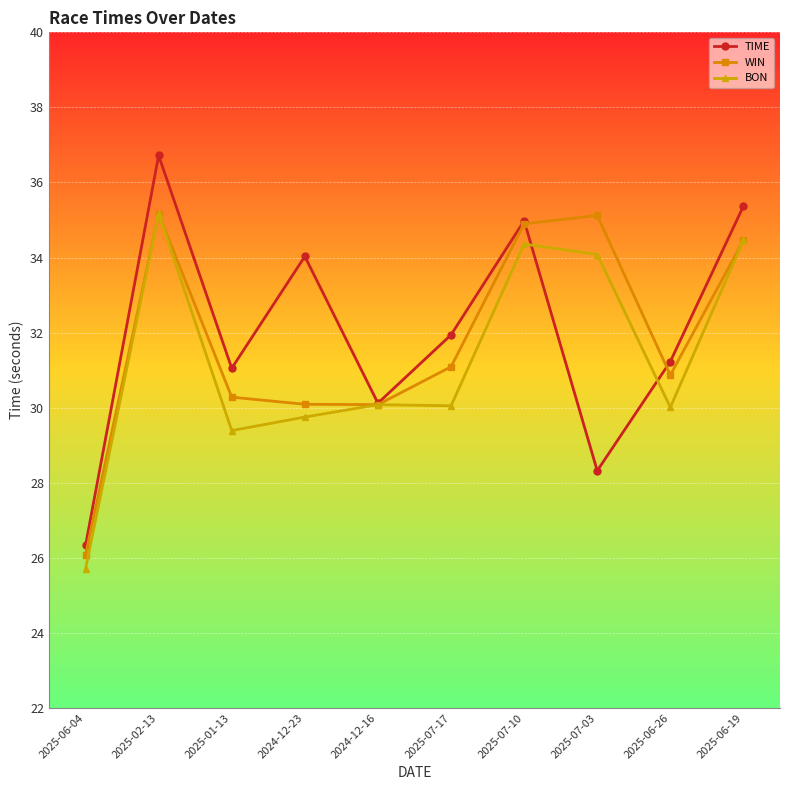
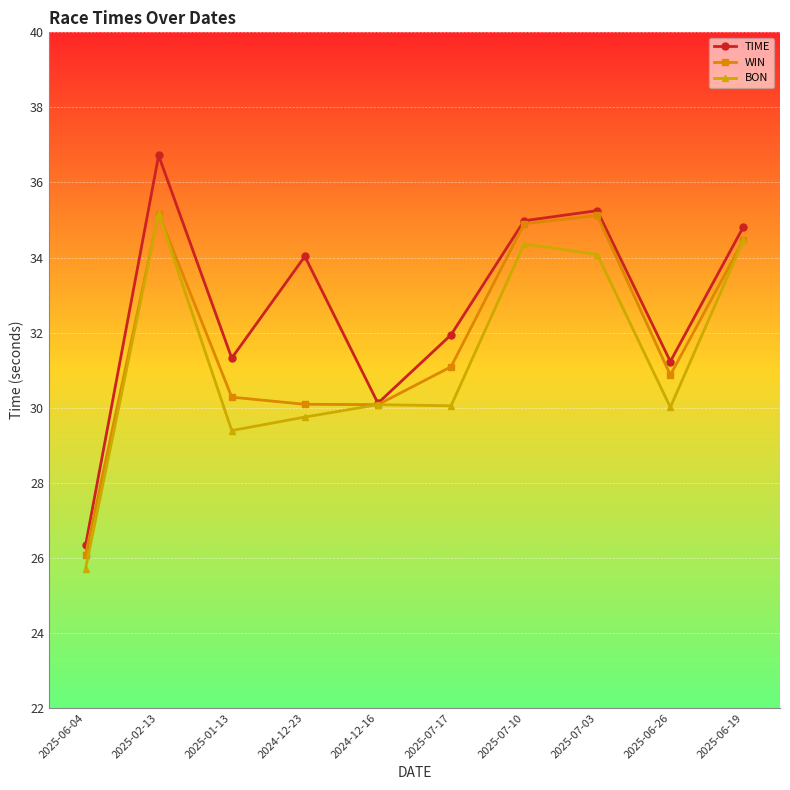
TIME, 2025-01-13: 31.1 -> 31.3
TIME, 2025-07-03: 28.3 -> 35.3
TIME, 2025-06-19: 35.4 -> 34.8
